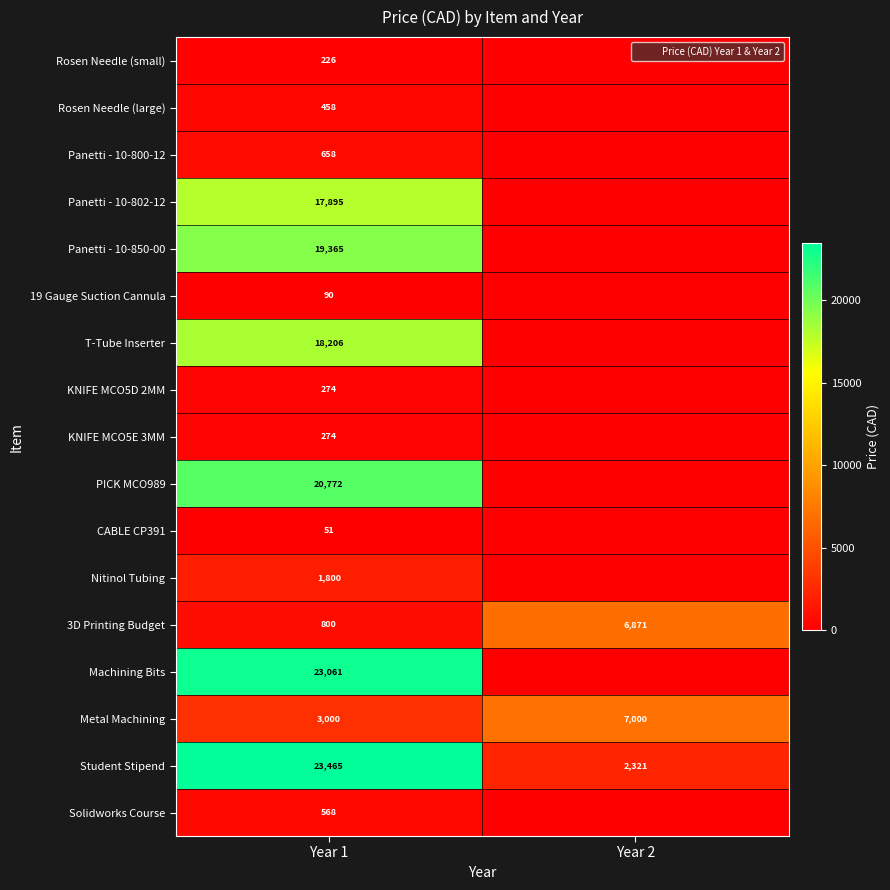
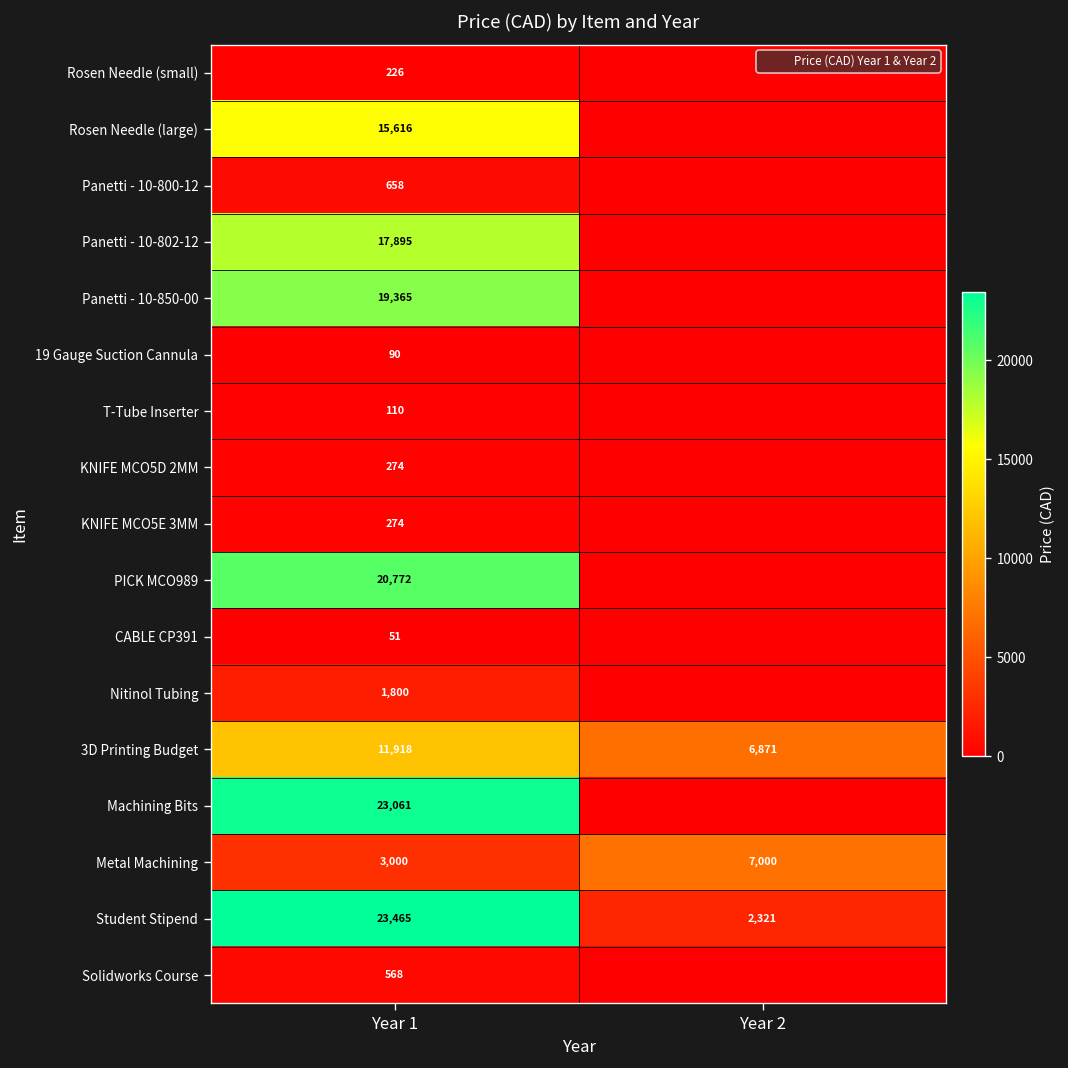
Rosen Needle (large), Year 1: 458 -> 15,616
T-Tube Inserter, Year 1: 18,206 -> 110
3D Printing Budget, Year 1: 800 -> 11,918
